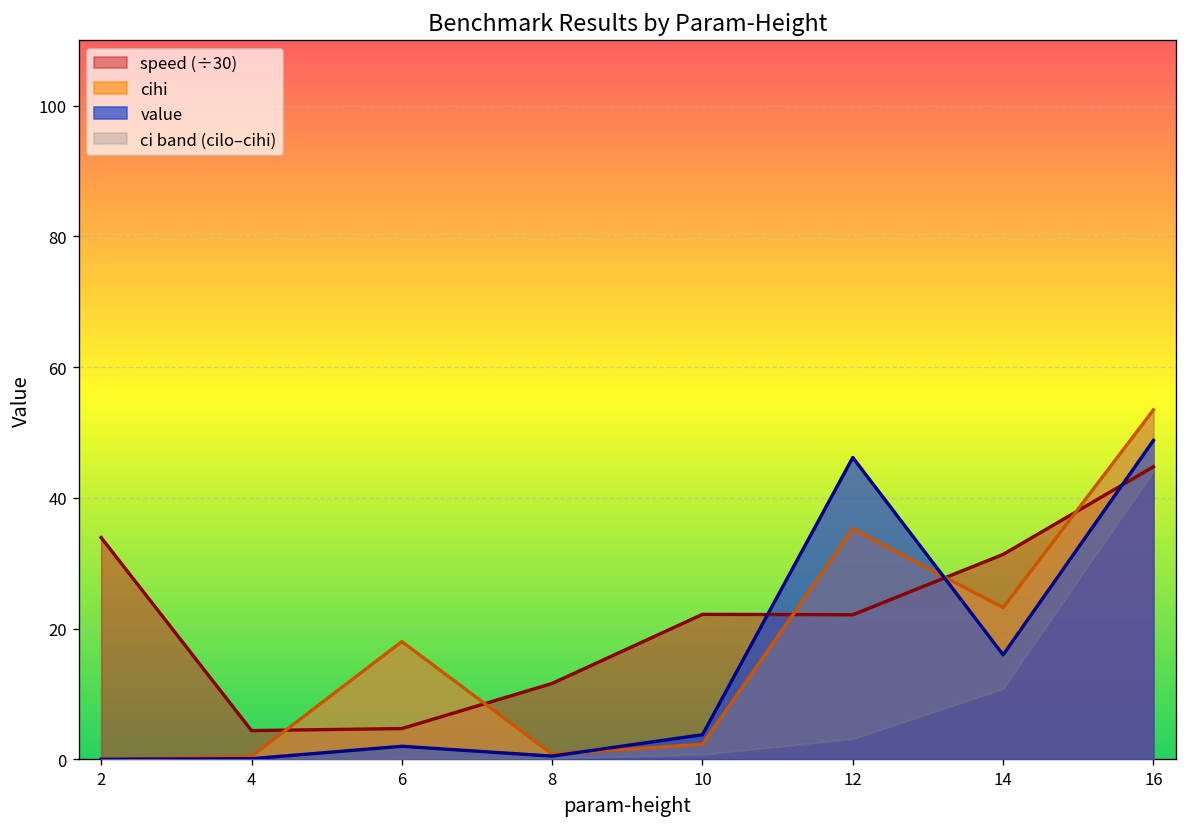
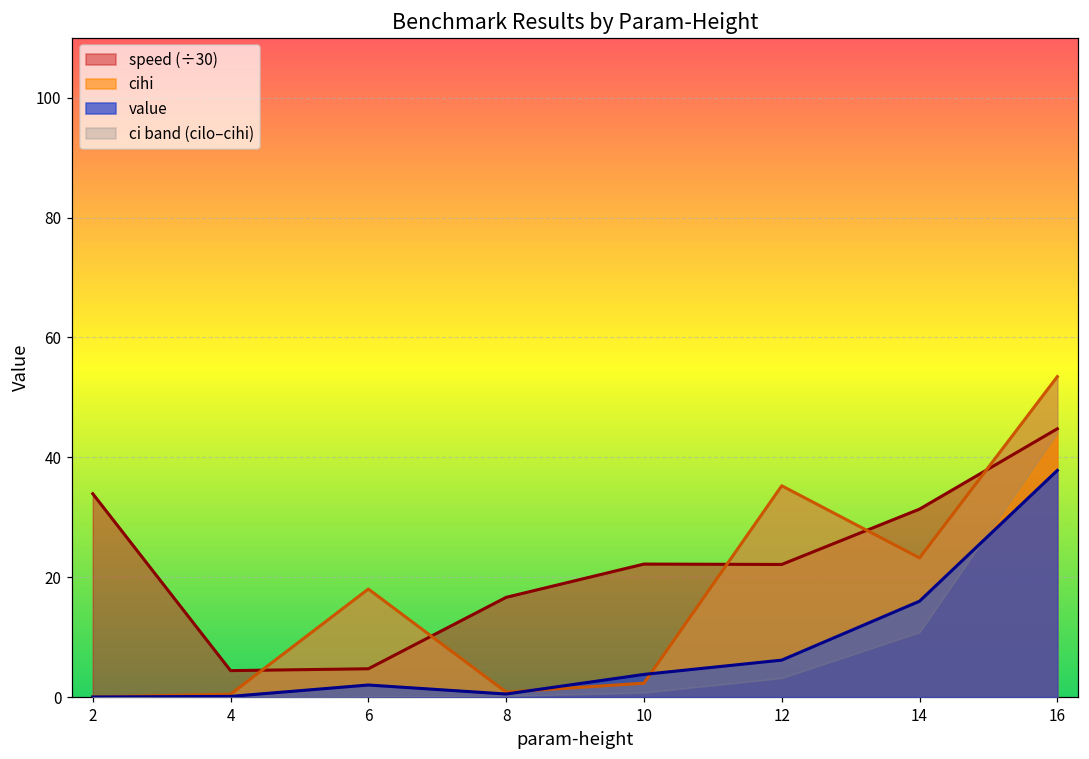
speed (÷30), 8: 12 -> 17
value, 12: 46 -> 6
value, 16: 49 -> 38
